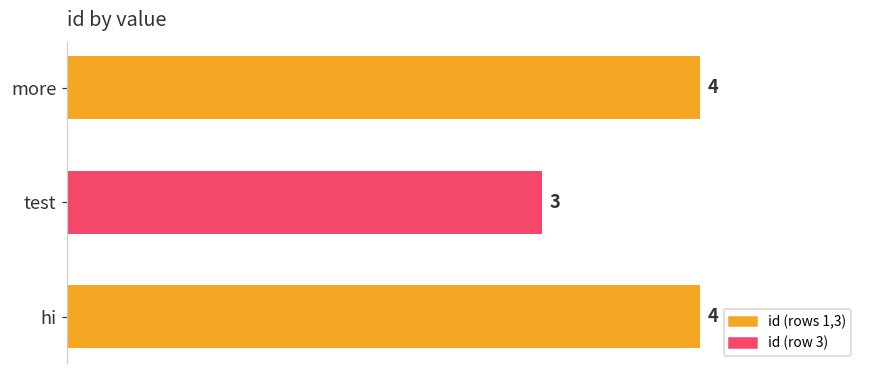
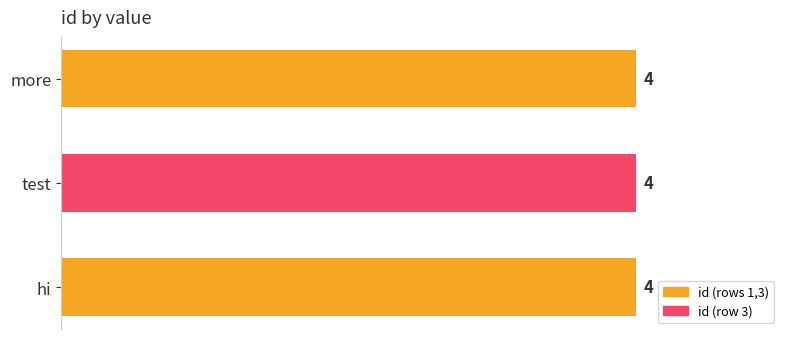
test: 3 -> 4
